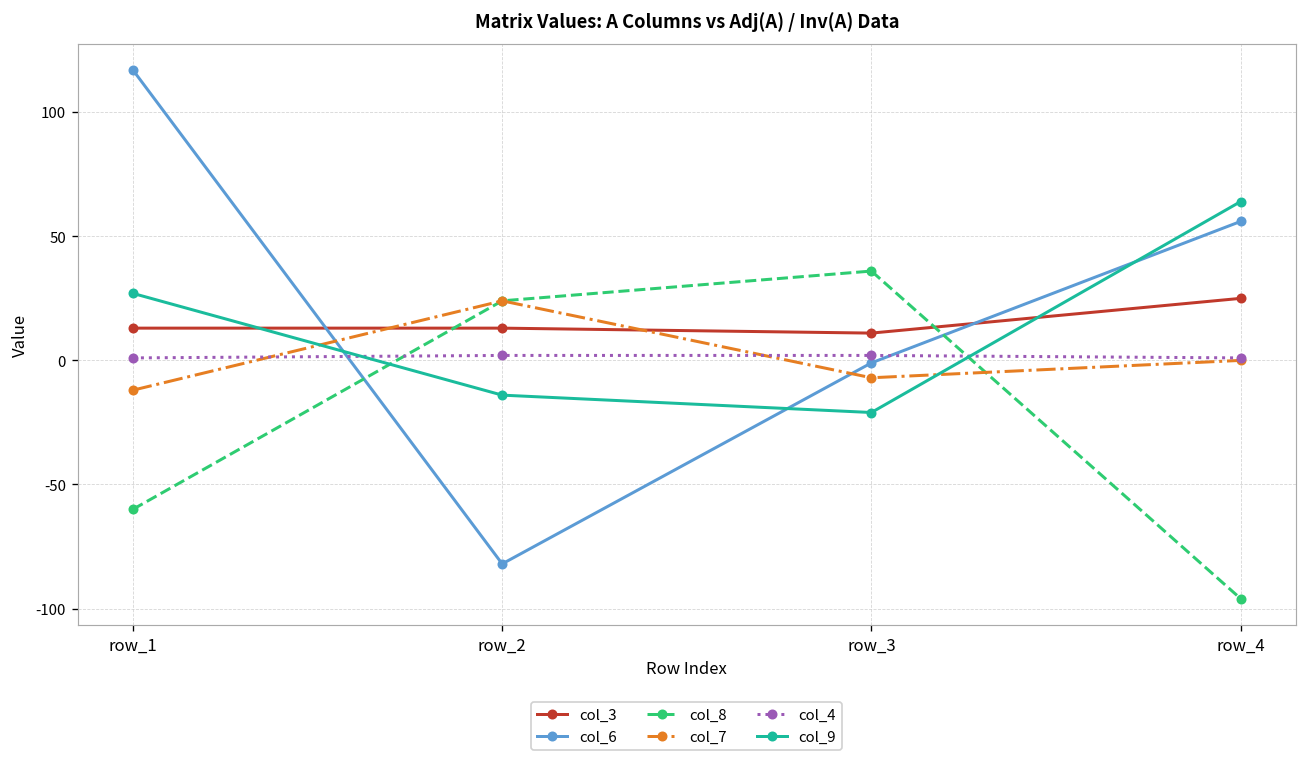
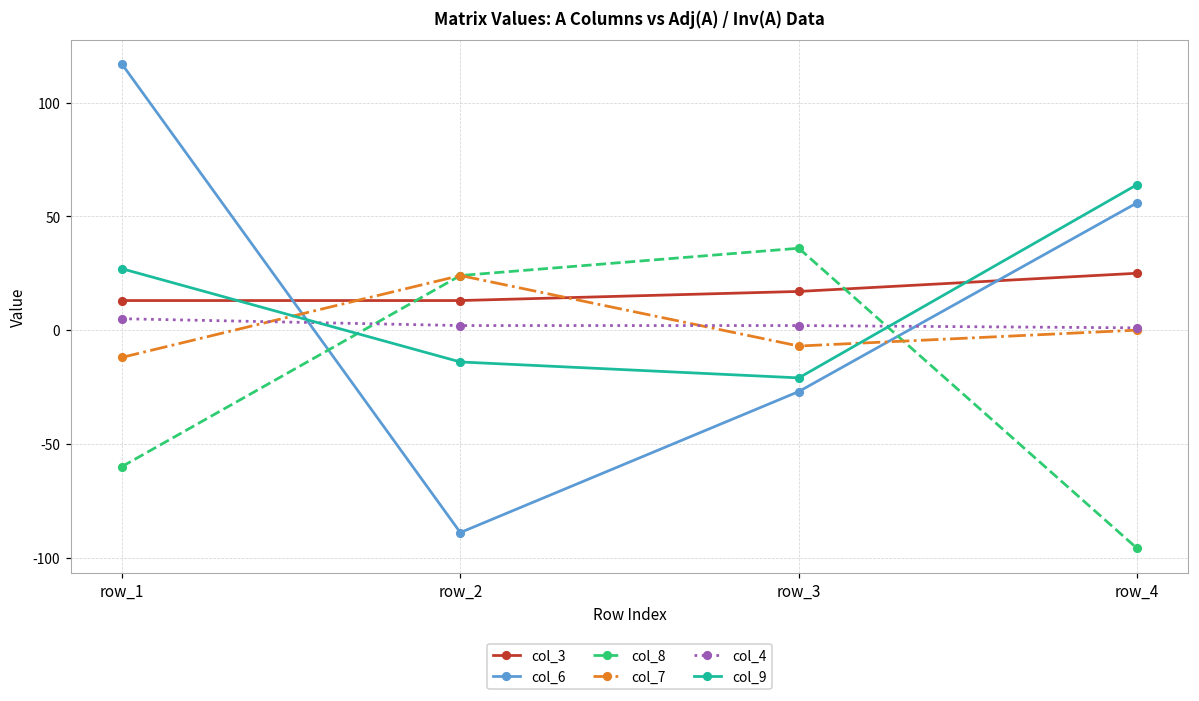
col_4, row_1: 1 -> 5
col_6, row_2: -82 -> -89
col_3, row_3: 11 -> 17
col_6, row_3: -1 -> -27
